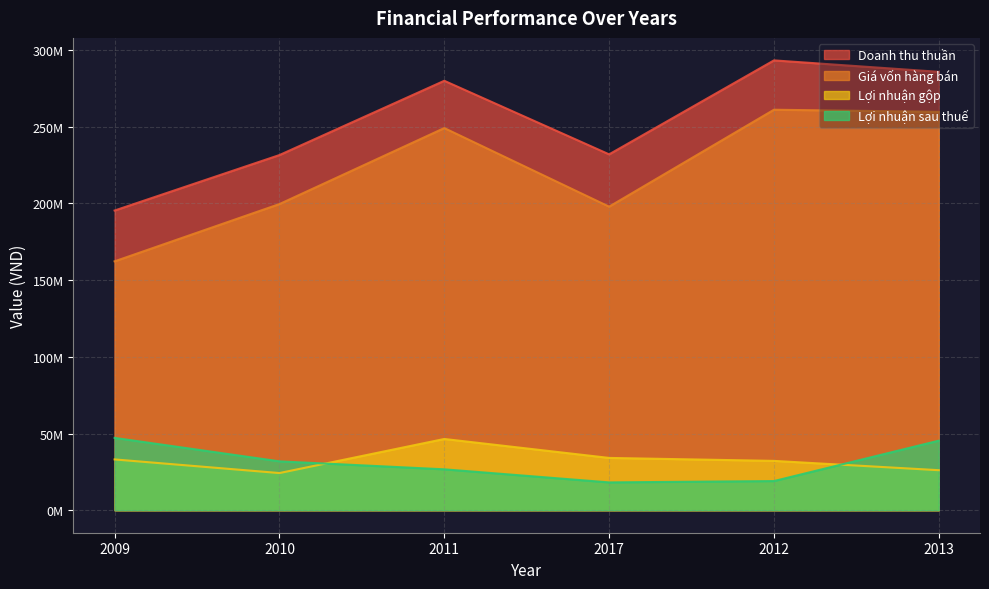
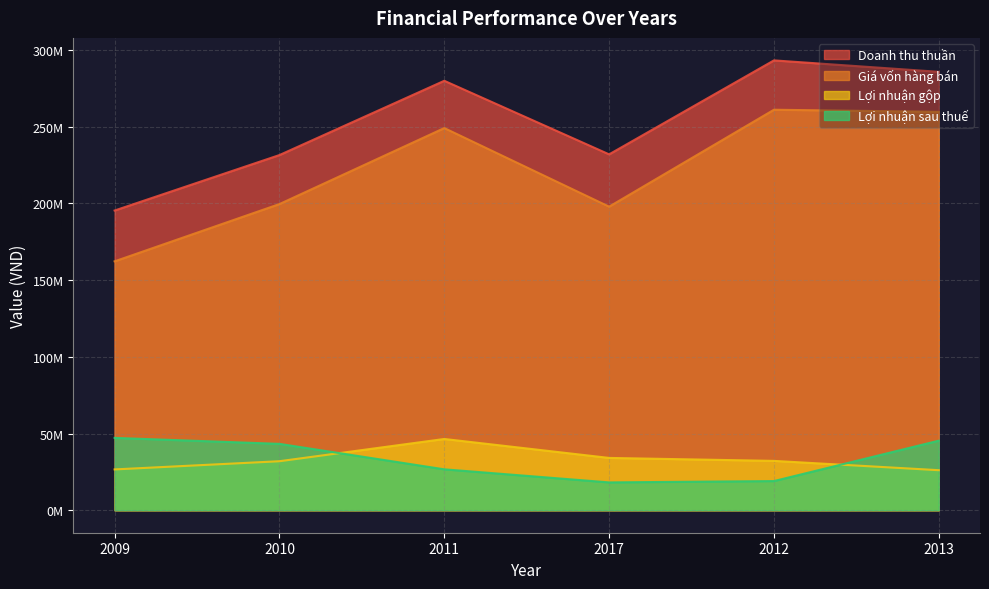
Lợi nhuận gộp, 2009: 33000000 -> 27000000
Lợi nhuận gộp, 2010: 24000000 -> 32000000
Lợi nhuận sau thuế, 2010: 32000000 -> 43000000
